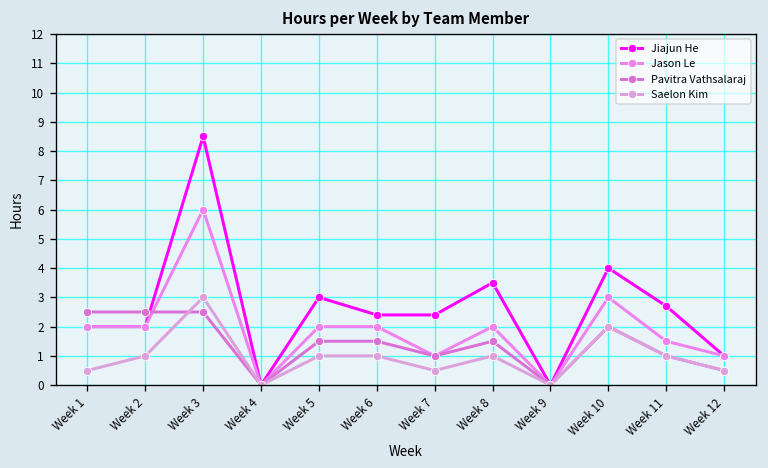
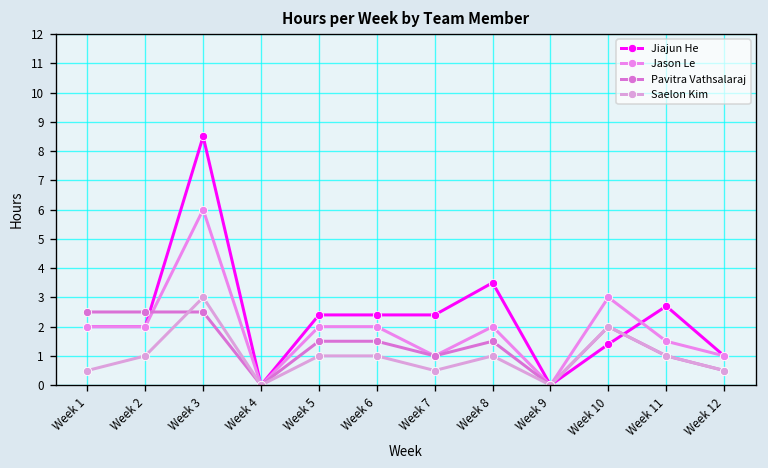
Jiajun He, Week 5: 3.0 -> 2.4
Jiajun He, Week 10: 4.0 -> 1.4
